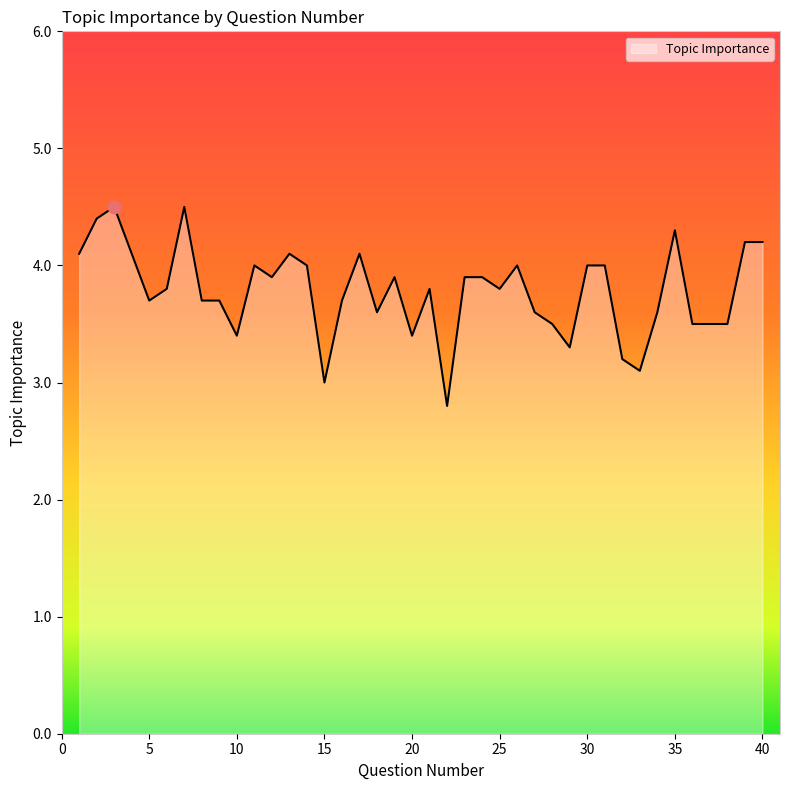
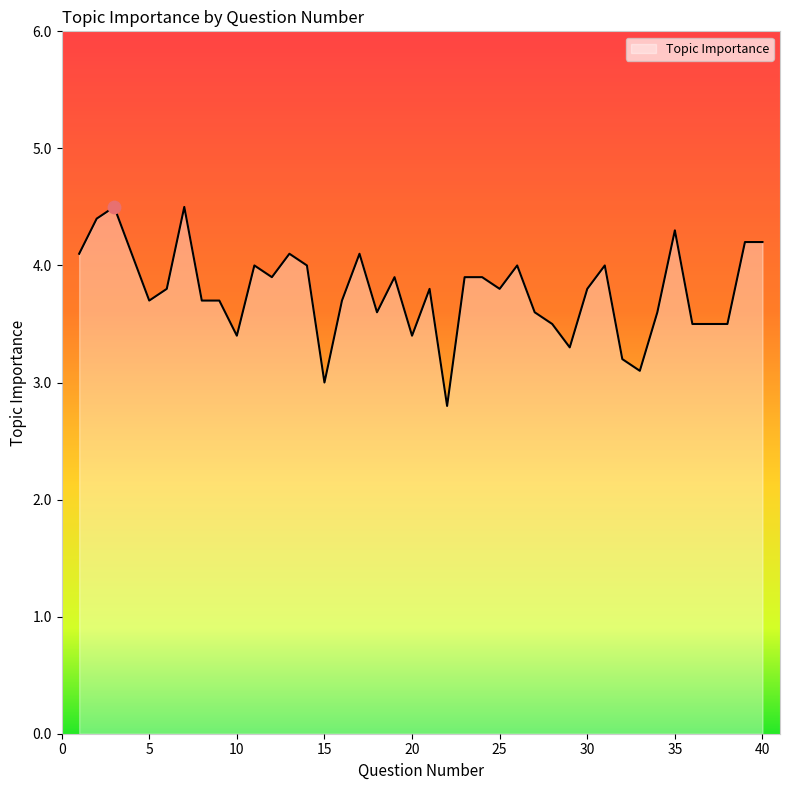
Topic Importance, 30: 4.0 -> 3.8
